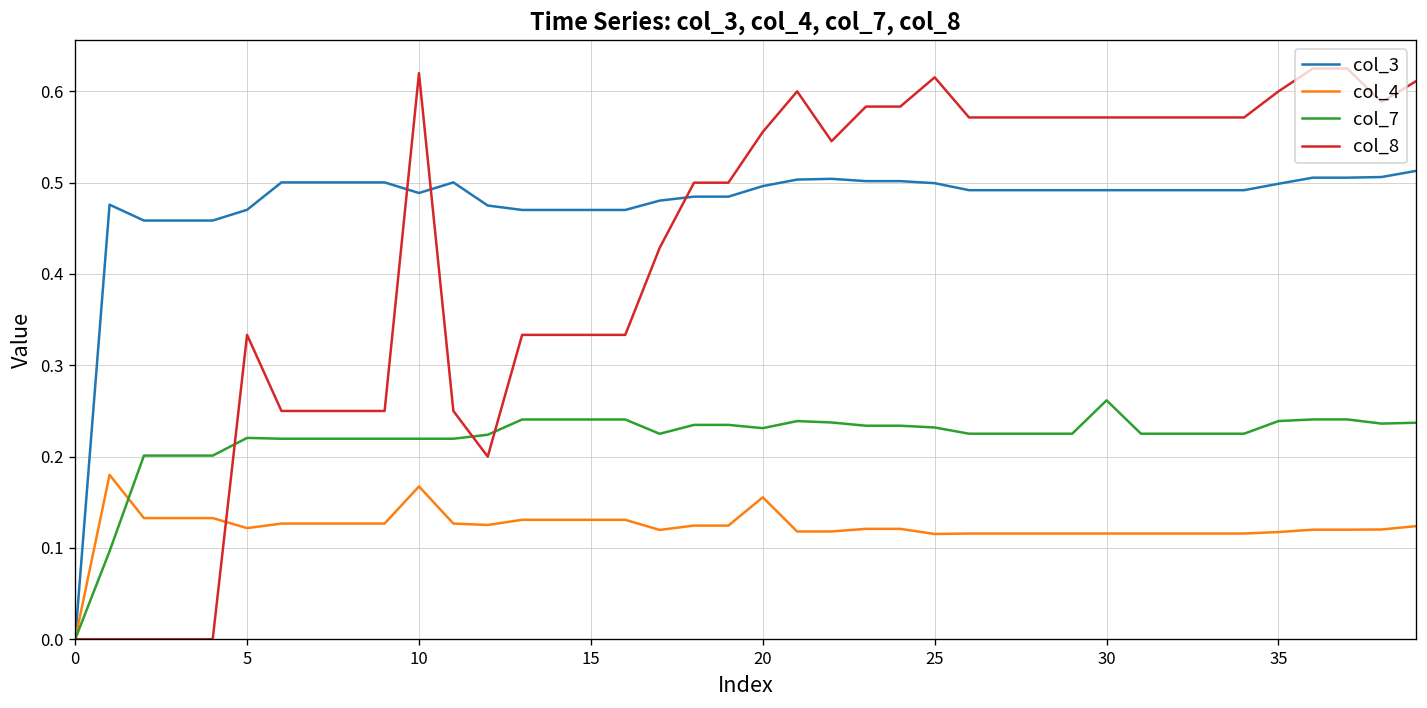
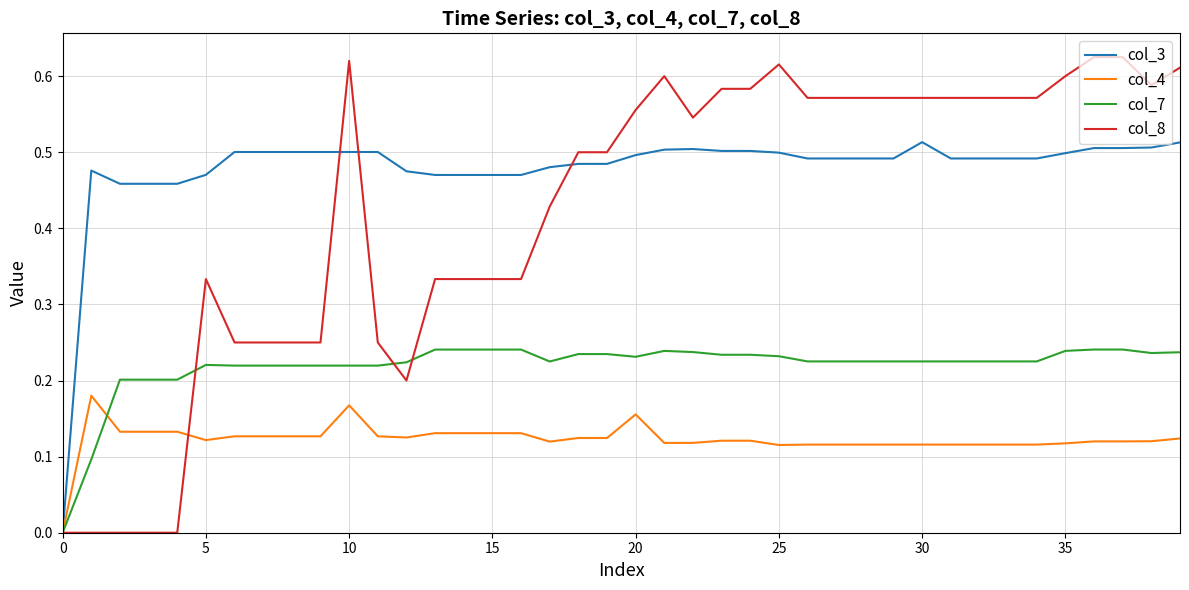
col_3, 10: 0.49 -> 0.50
col_3, 30: 0.49 -> 0.51
col_7, 30: 0.26 -> 0.23
